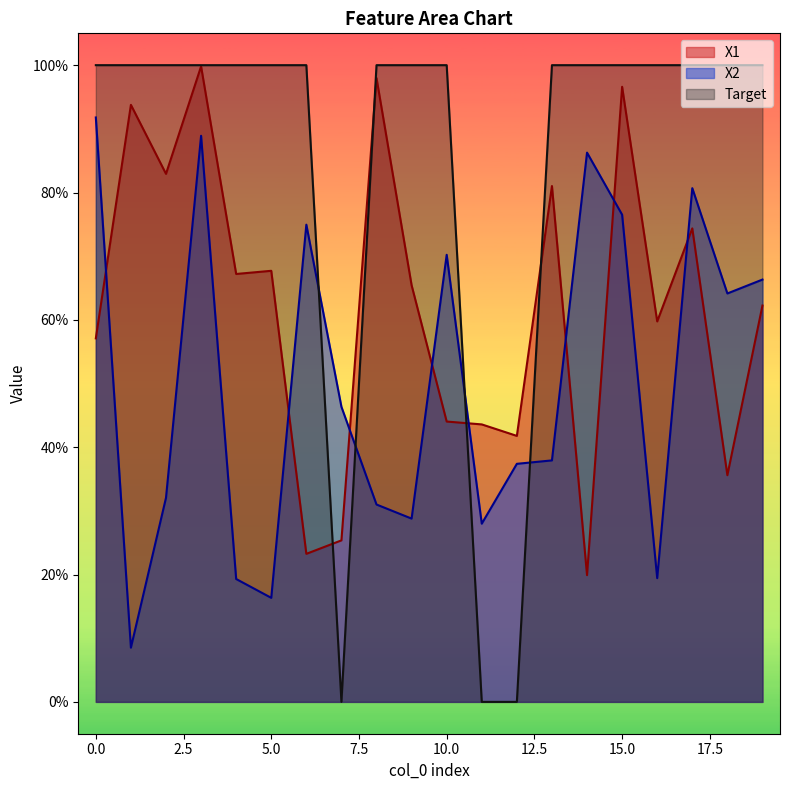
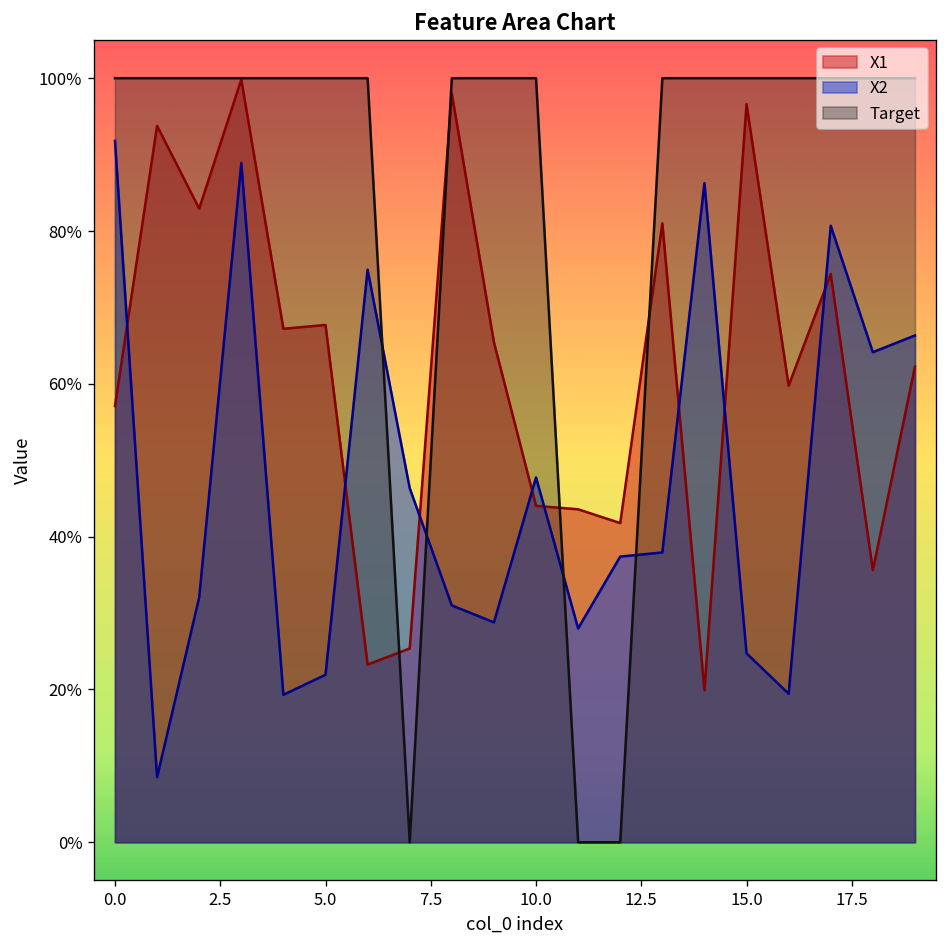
X2, 5.0: 16% -> 22%
X2, 10.0: 70% -> 48%
X2, 15.0: 77% -> 25%
